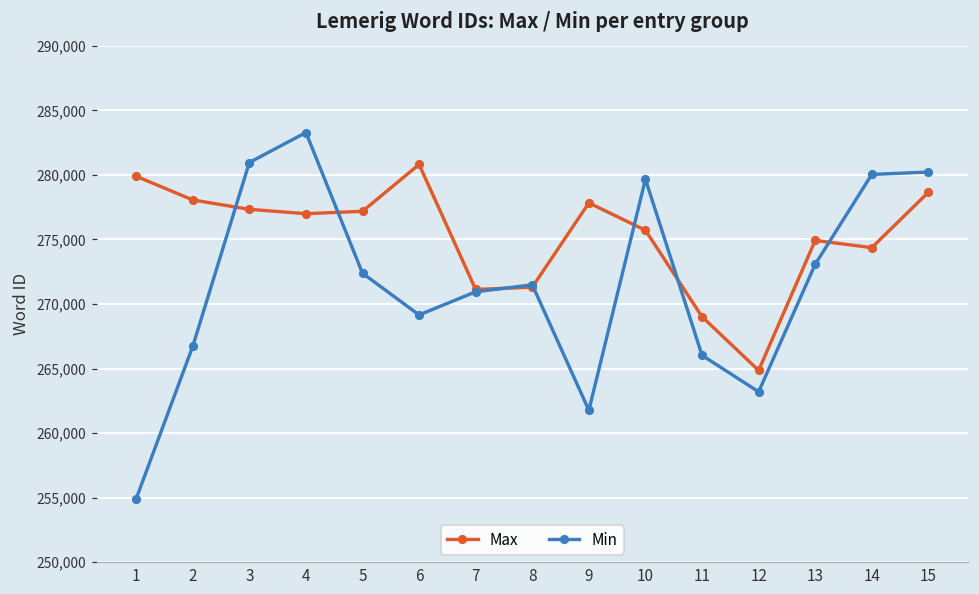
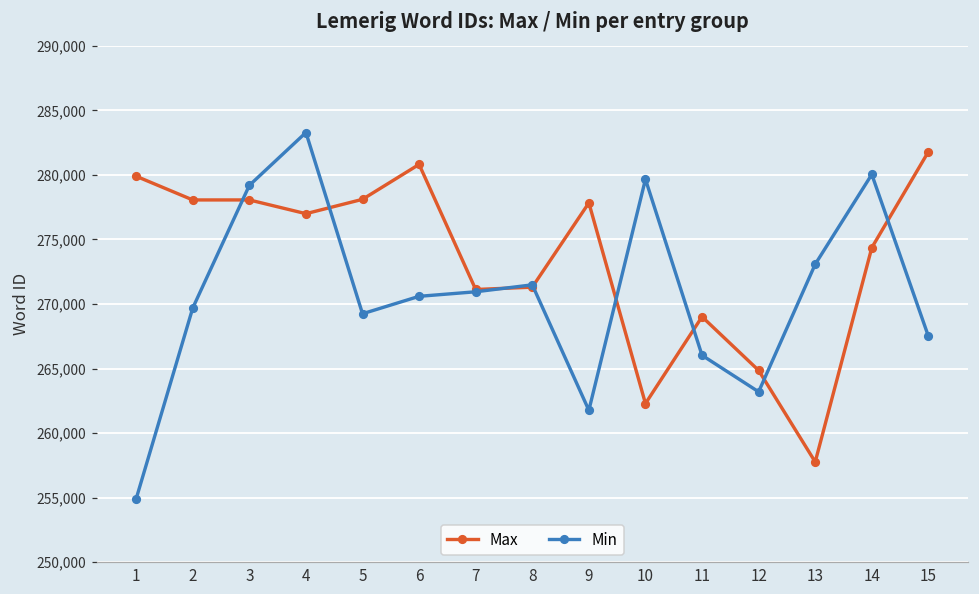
Min, 2: 266,700 -> 269,700
Max, 3: 277,300 -> 278,100
Min, 3: 281,000 -> 279,200
Max, 5: 277,200 -> 278,100
Min, 5: 272,400 -> 269,200
Min, 6: 269,200 -> 270,600
Max, 10: 275,700 -> 262,300
Max, 13: 274,900 -> 257,800
Max, 15: 278,700 -> 281,800
Min, 15: 280,200 -> 267,500
